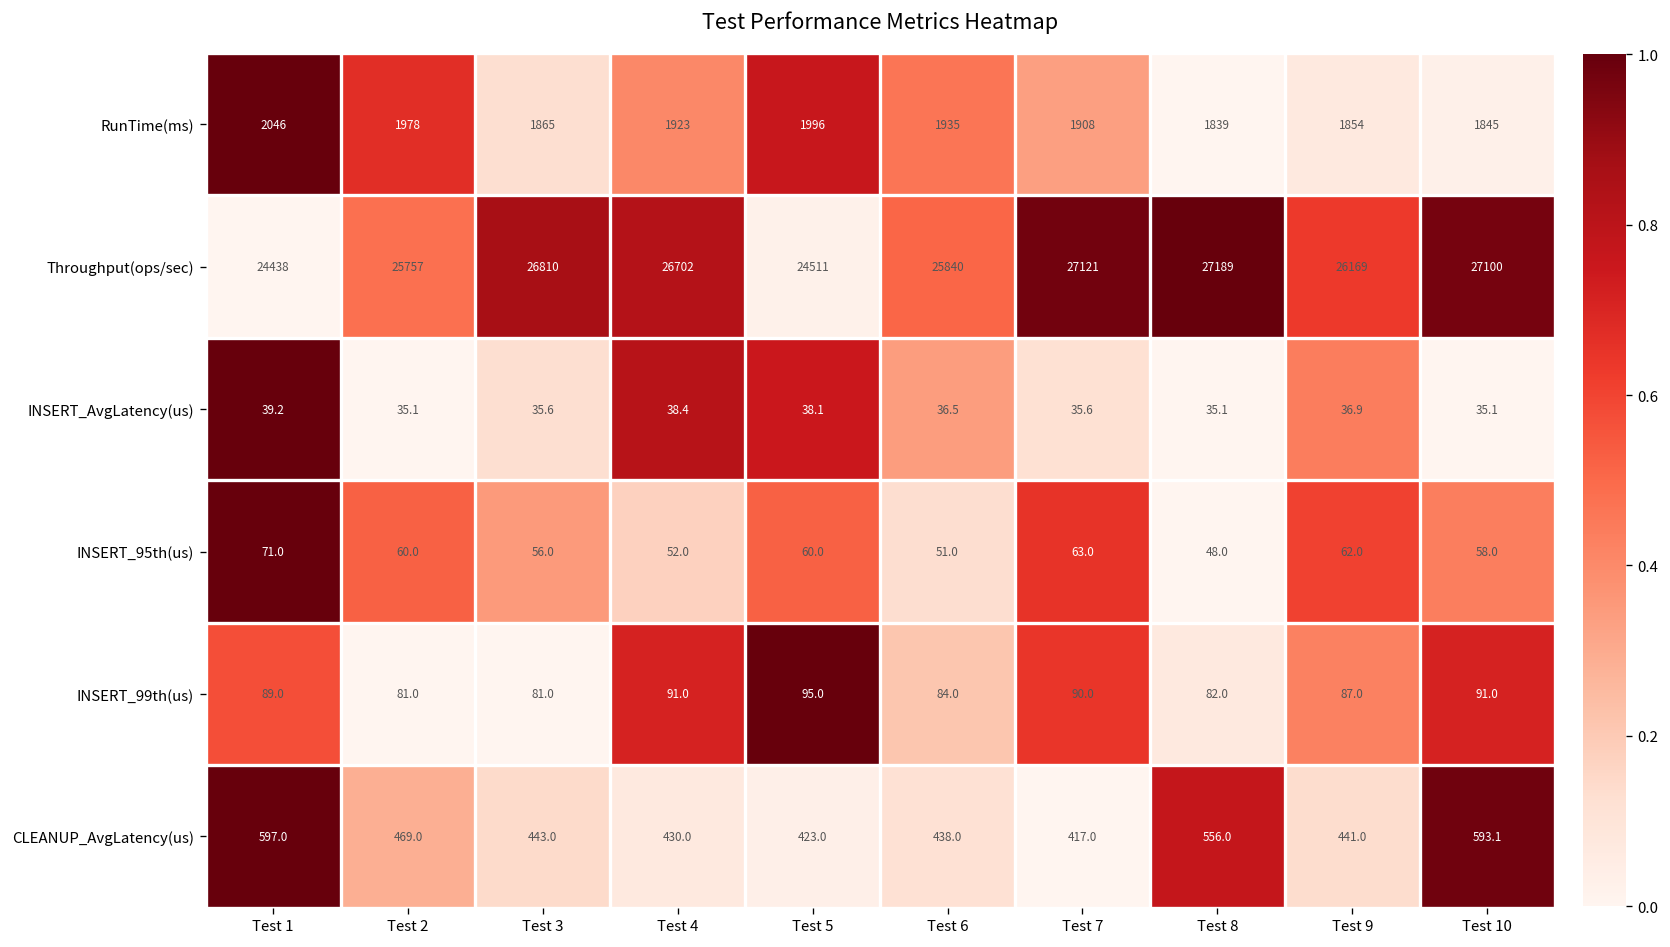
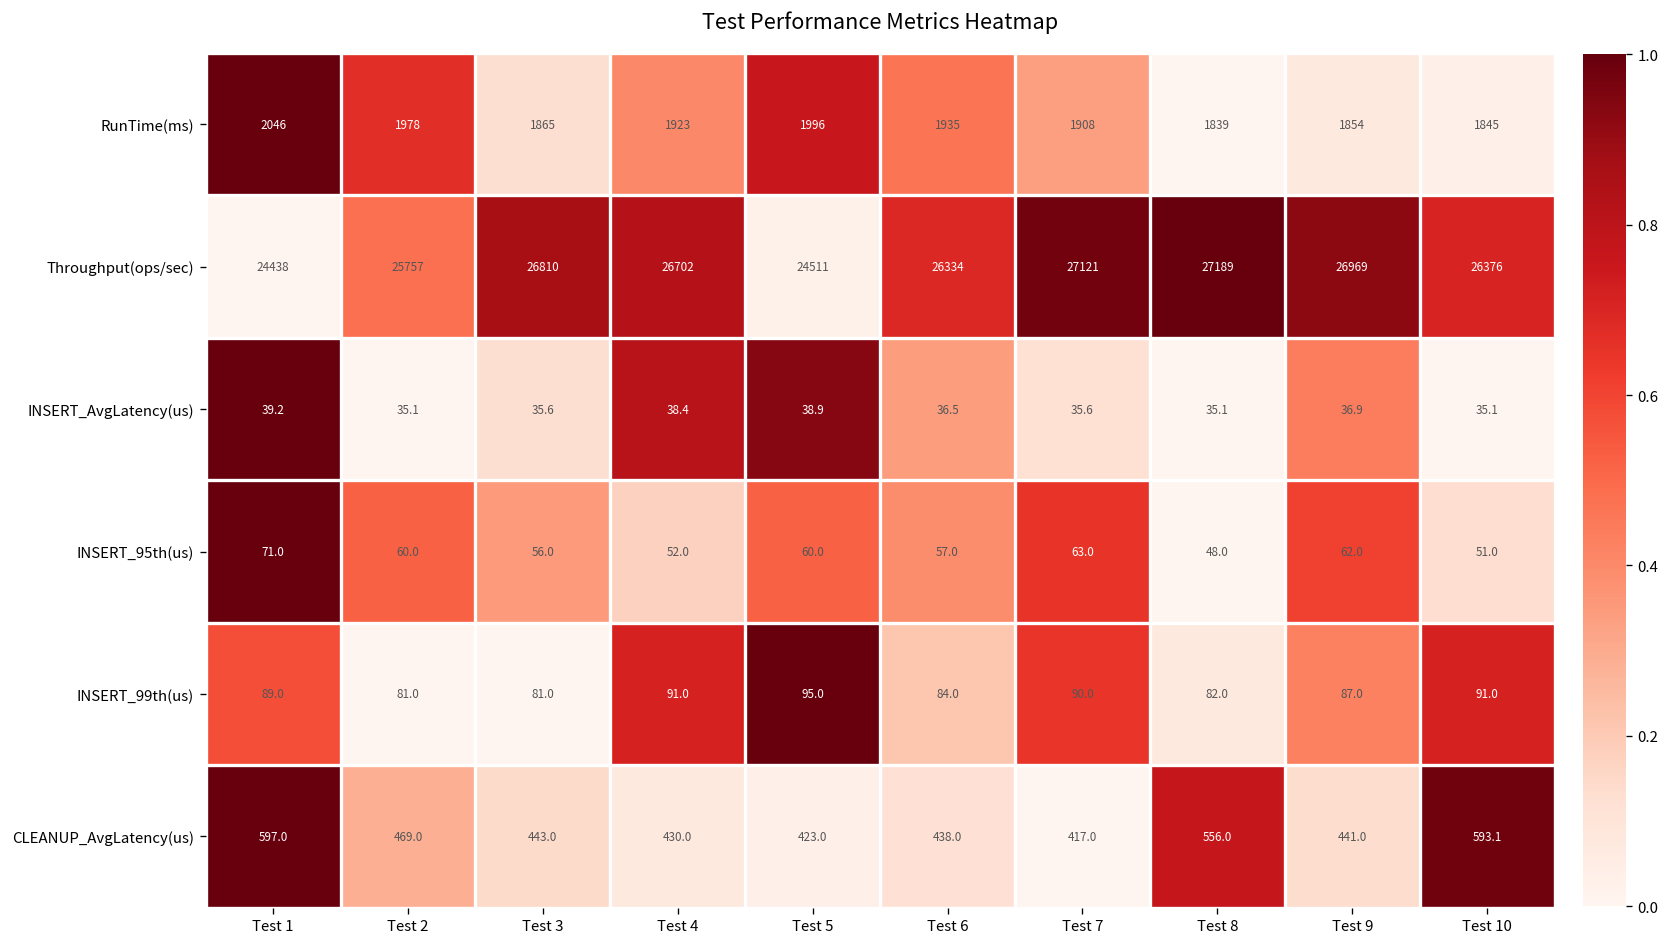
Throughput(ops/sec), Test 6: 25840 -> 26334
Throughput(ops/sec), Test 9: 26169 -> 26969
Throughput(ops/sec), Test 10: 27100 -> 26376
INSERT_AvgLatency(us), Test 5: 38.1 -> 38.9
INSERT_95th(us), Test 6: 51.0 -> 57.0
INSERT_95th(us), Test 10: 58.0 -> 51.0
